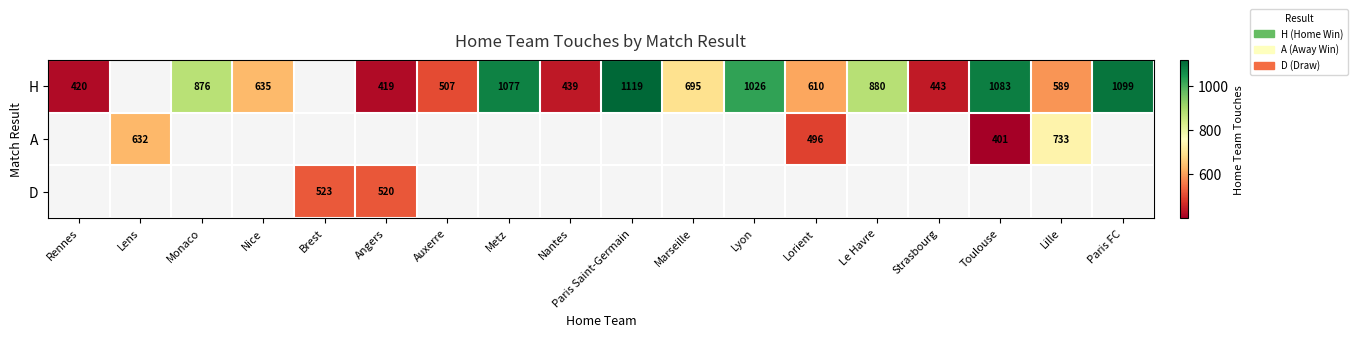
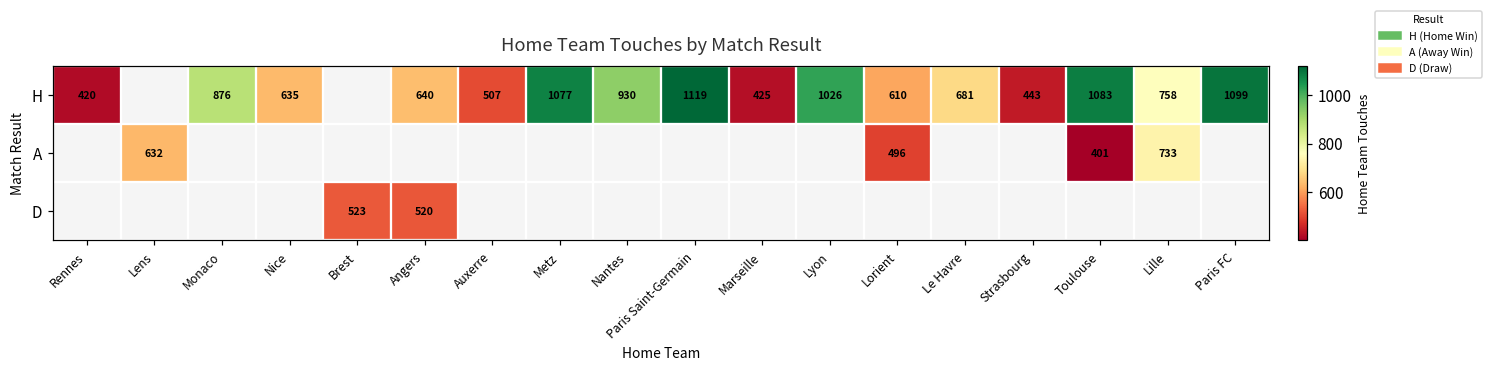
H, Angers: 419 -> 640
H, Nantes: 439 -> 930
H, Marseille: 695 -> 425
H, Le Havre: 880 -> 681
H, Lille: 589 -> 758
